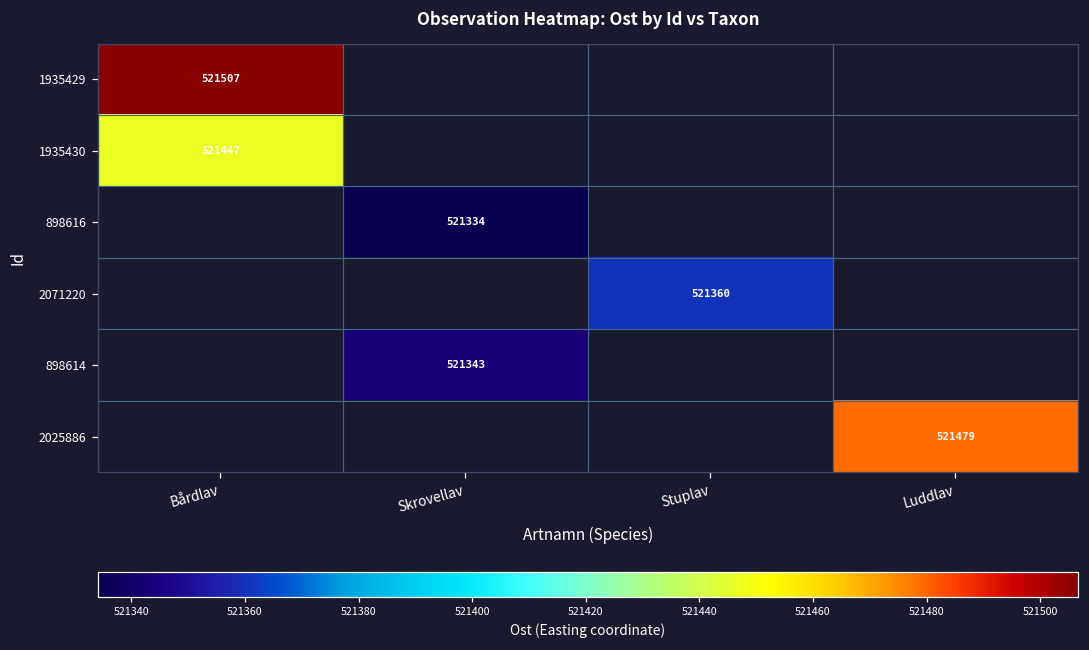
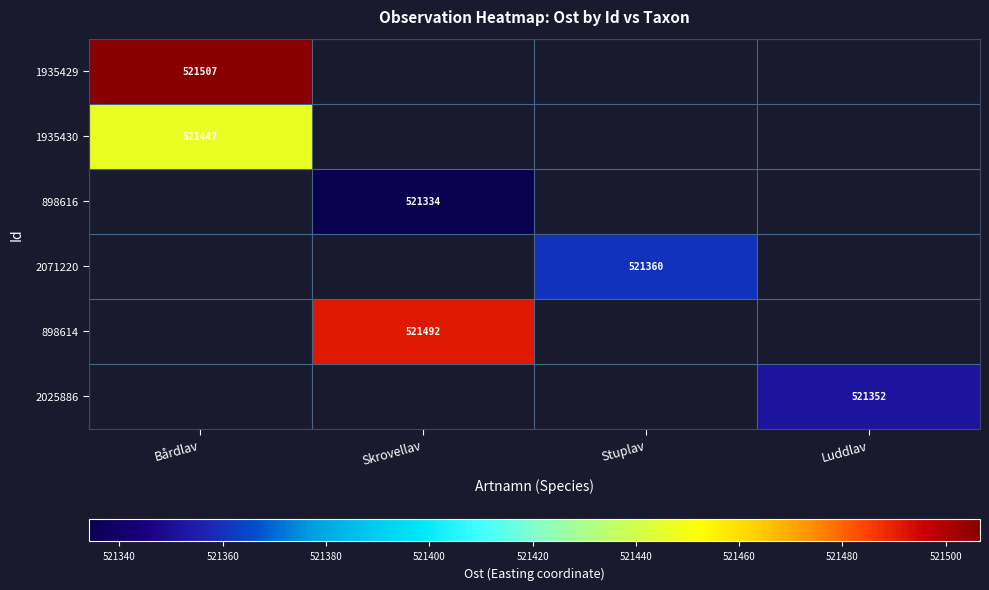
898614, Skrovellav: 521343 -> 521492
2025886, Luddlav: 521479 -> 521352
